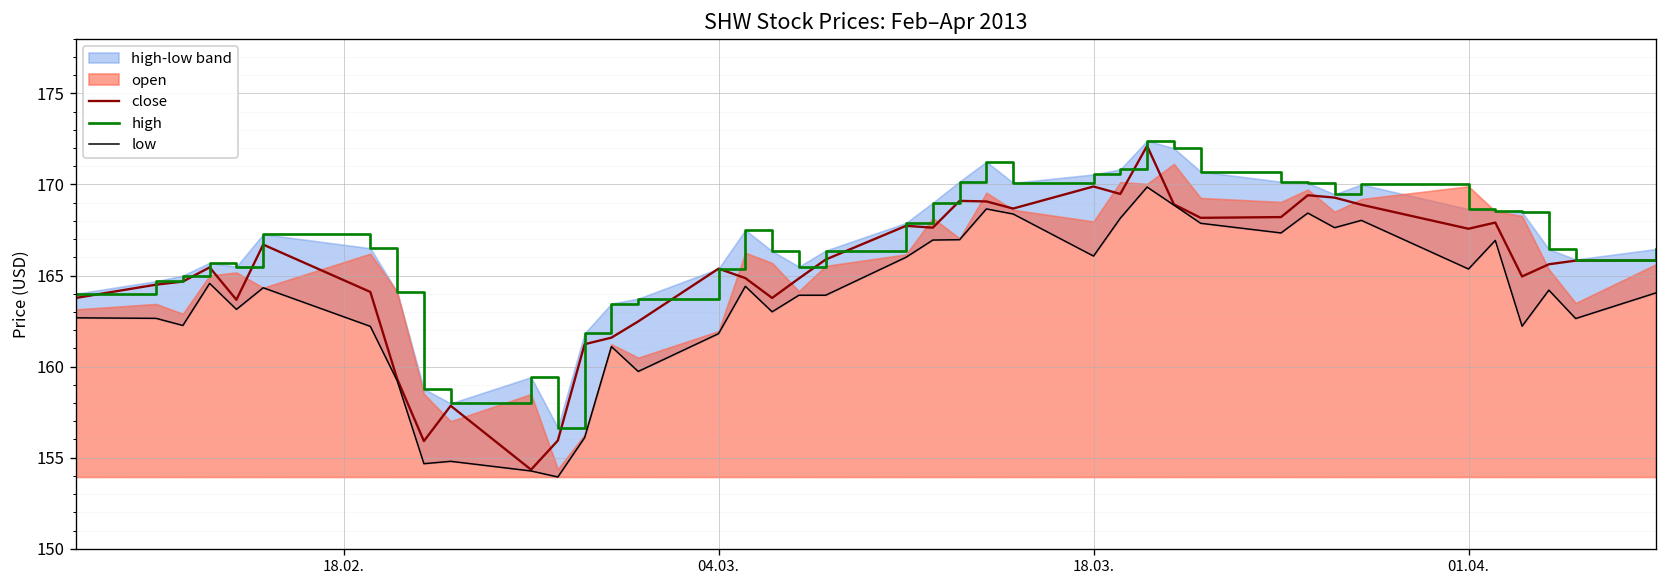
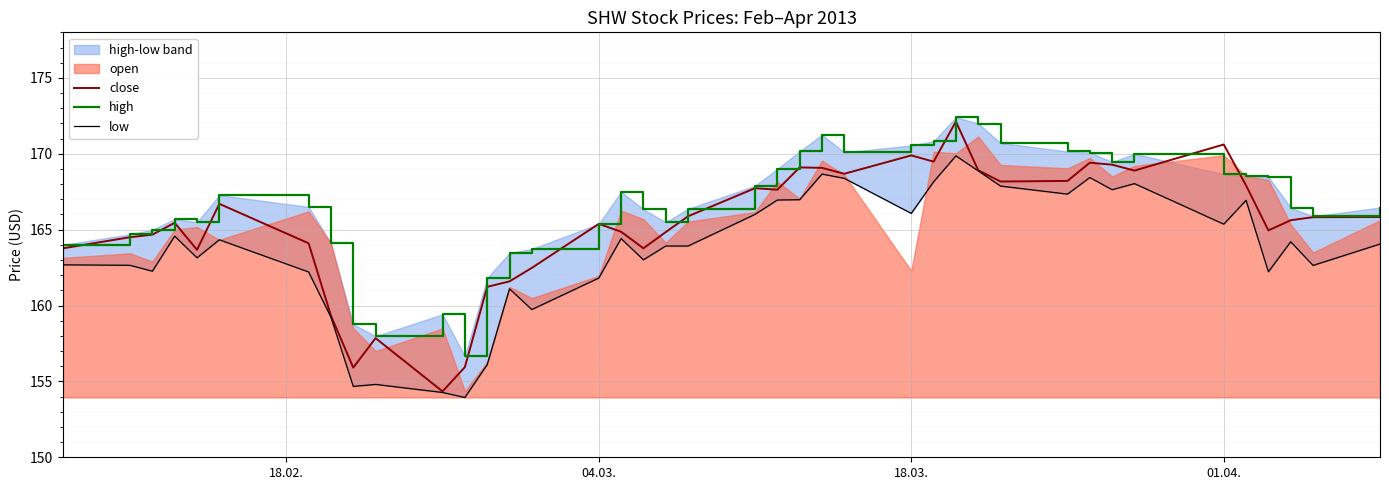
open, 18.03.: 168.0 -> 162.3
close, 01.04.: 167.6 -> 170.6
